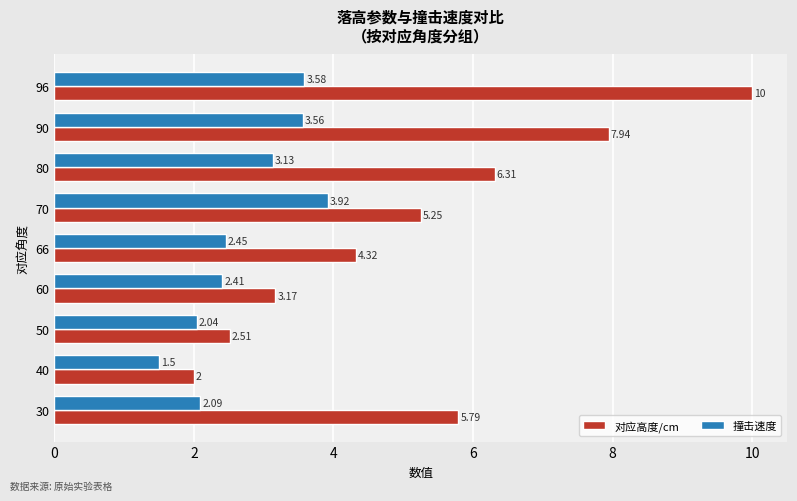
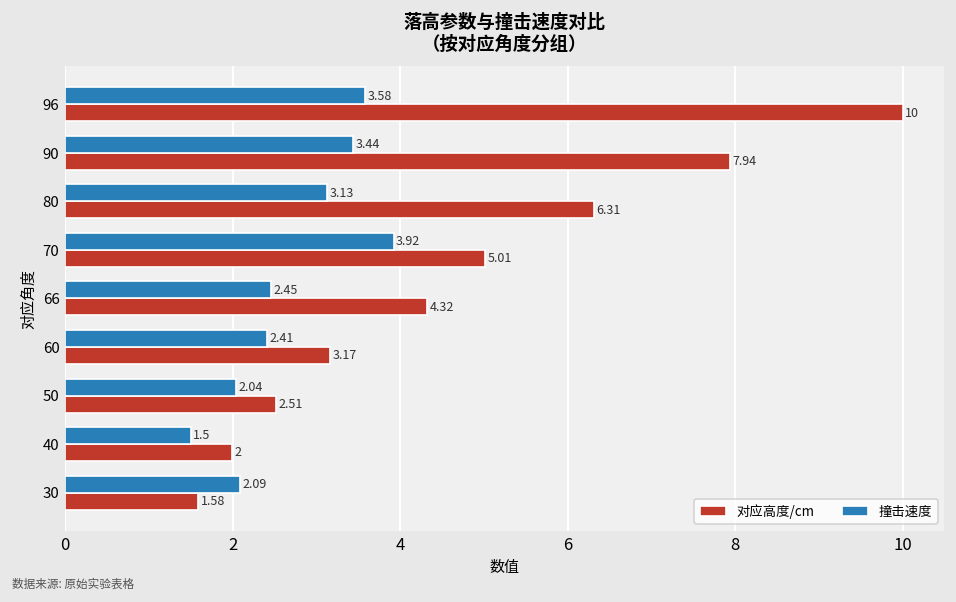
撞击速度, 90: 3.56 -> 3.44
对应高度/cm, 70: 5.25 -> 5.01
对应高度/cm, 30: 5.79 -> 1.58
